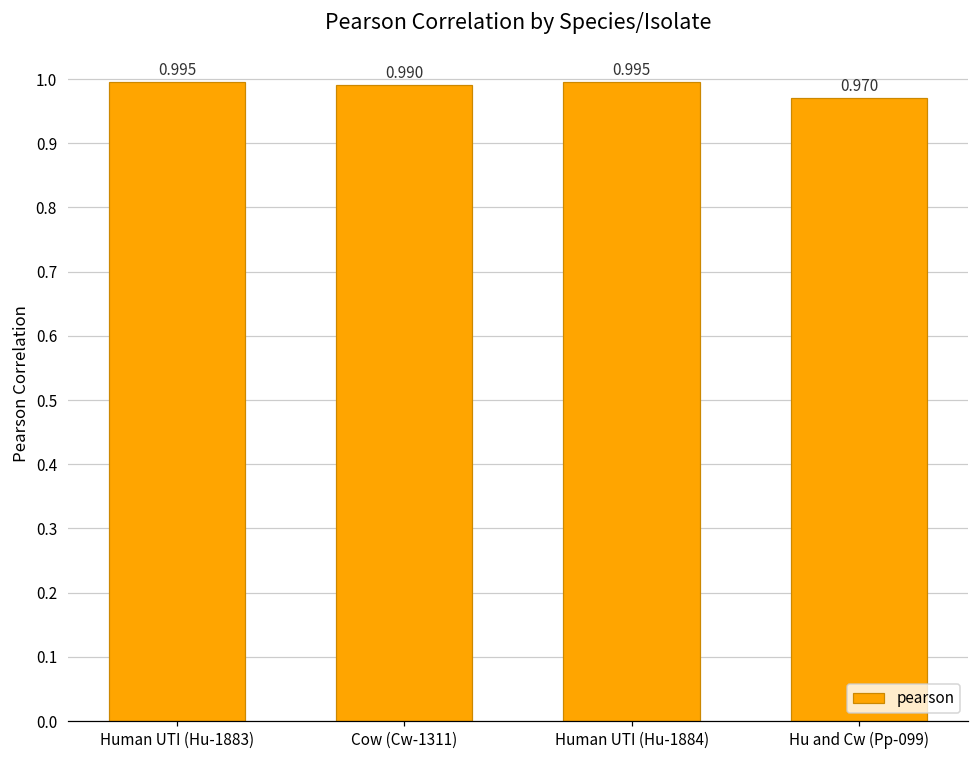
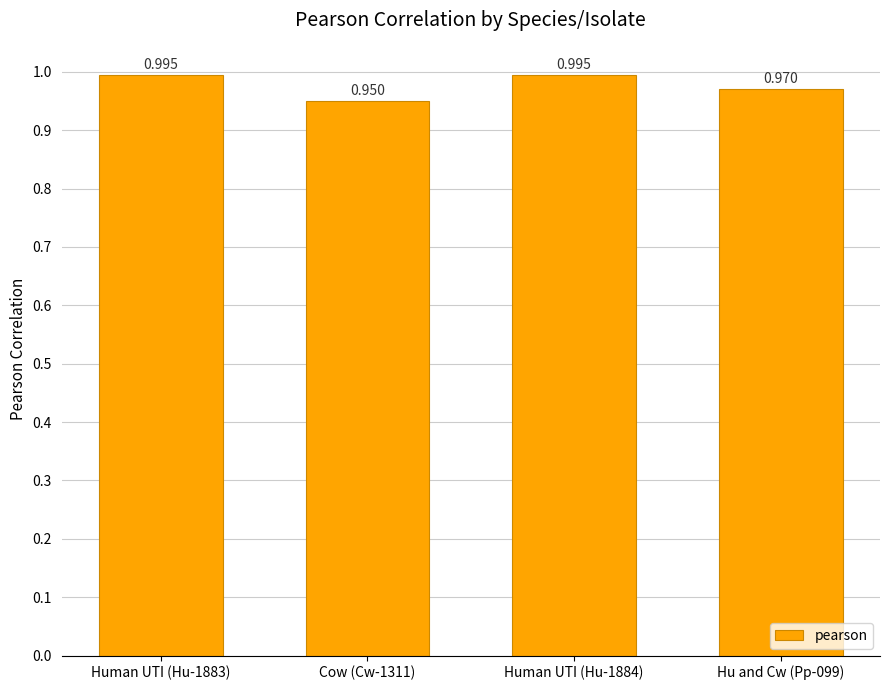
Cow (Cw-1311): 0.990 -> 0.950
